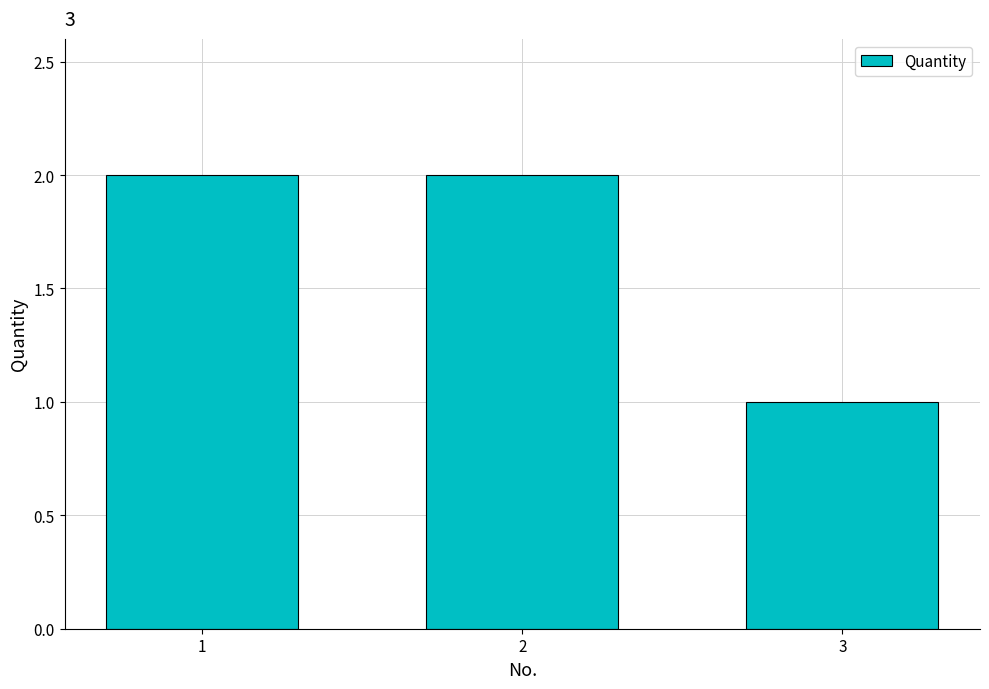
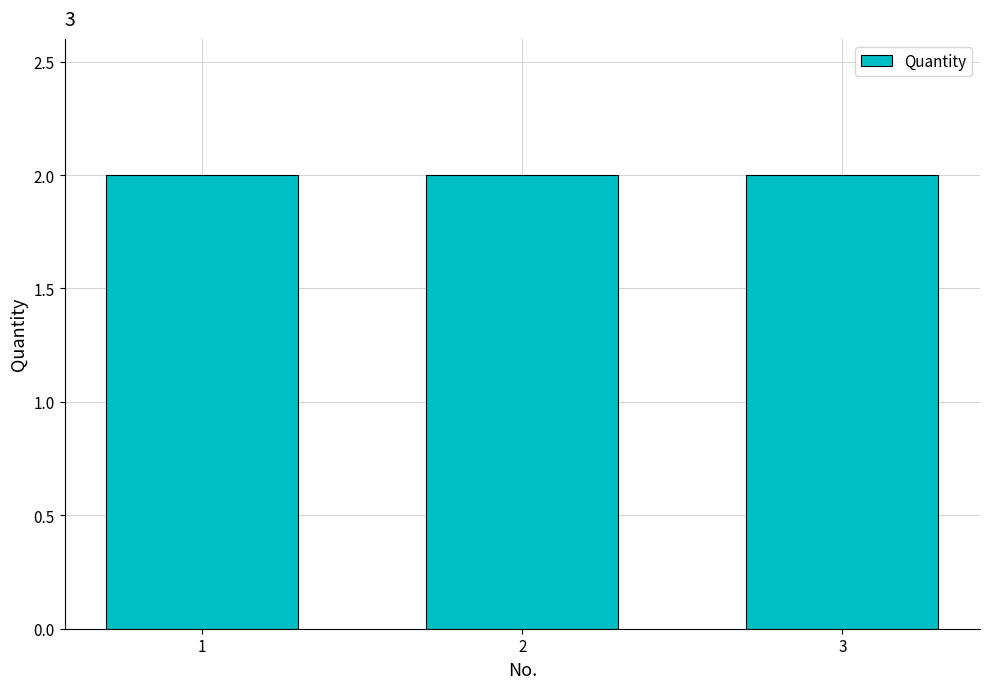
3: 1 -> 2
